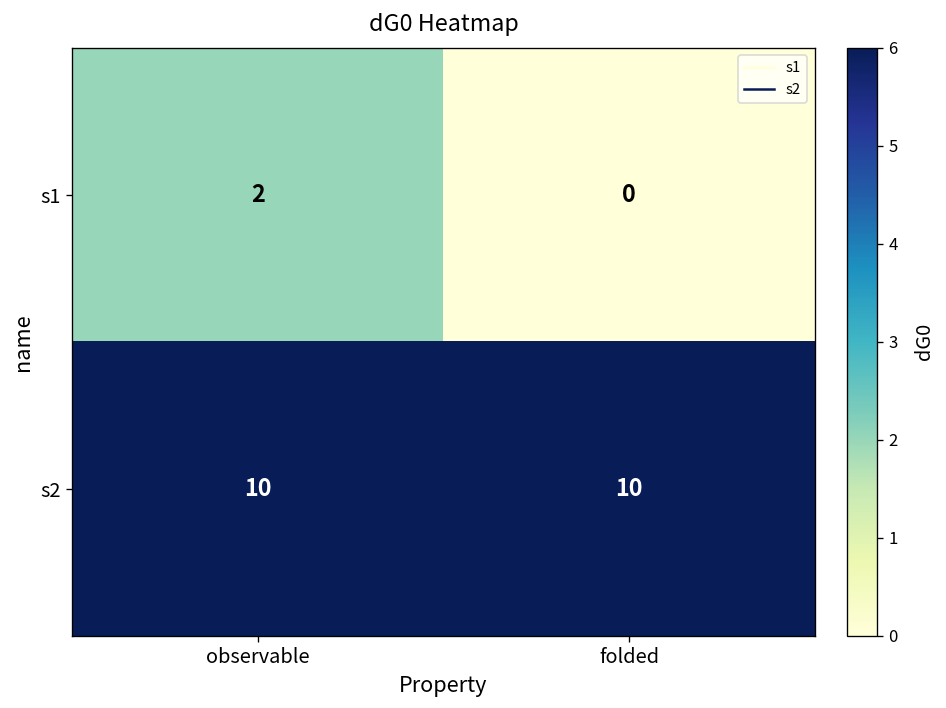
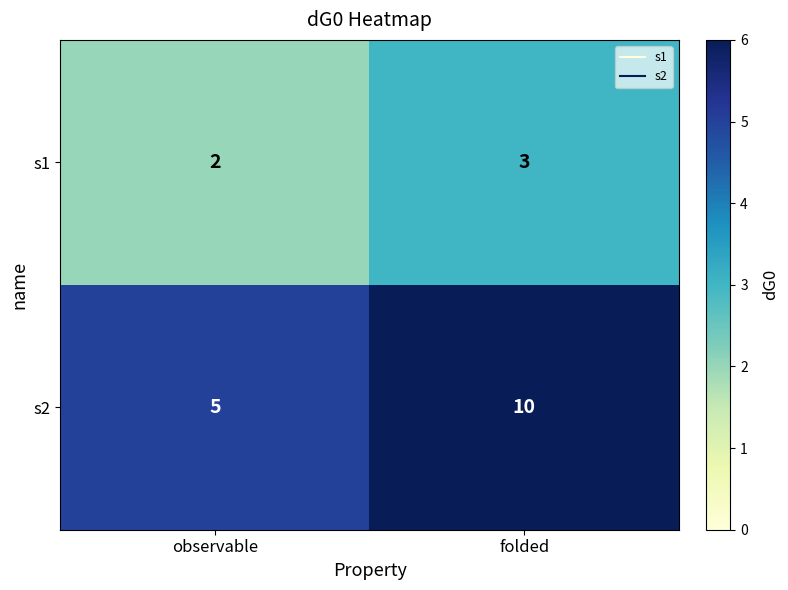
s1, folded: 0 -> 3
s2, observable: 10 -> 5
